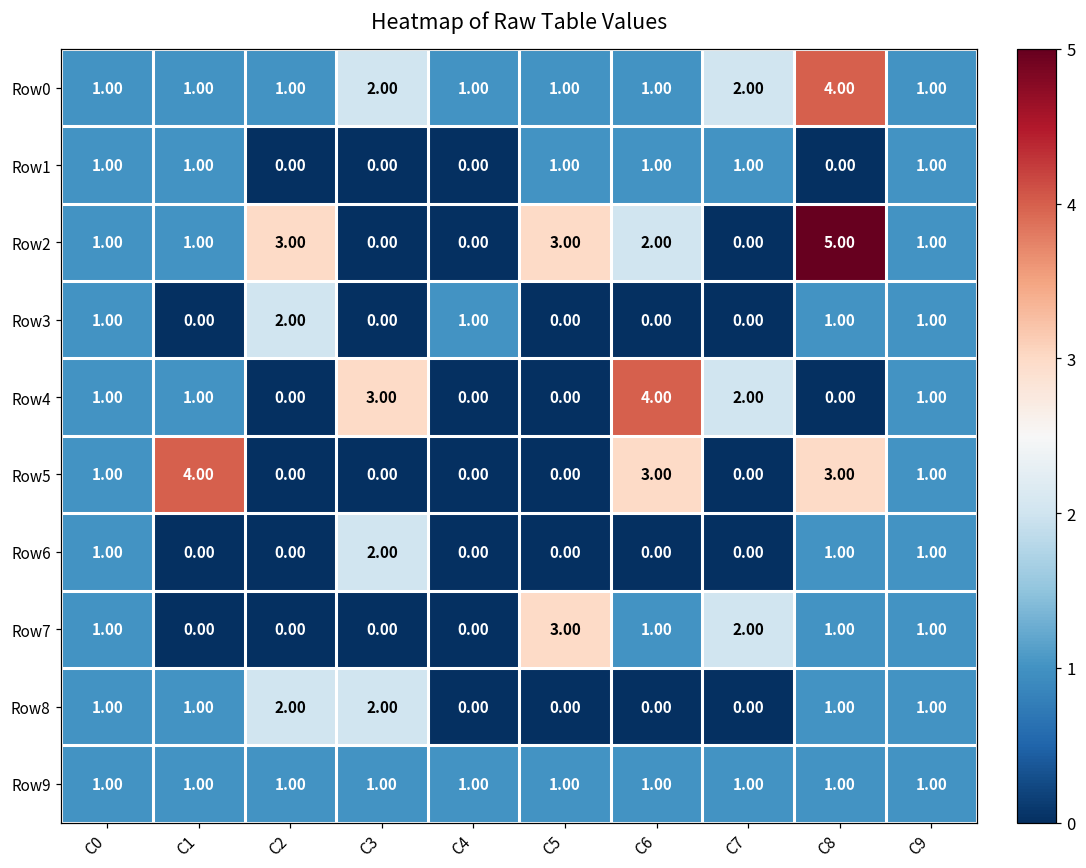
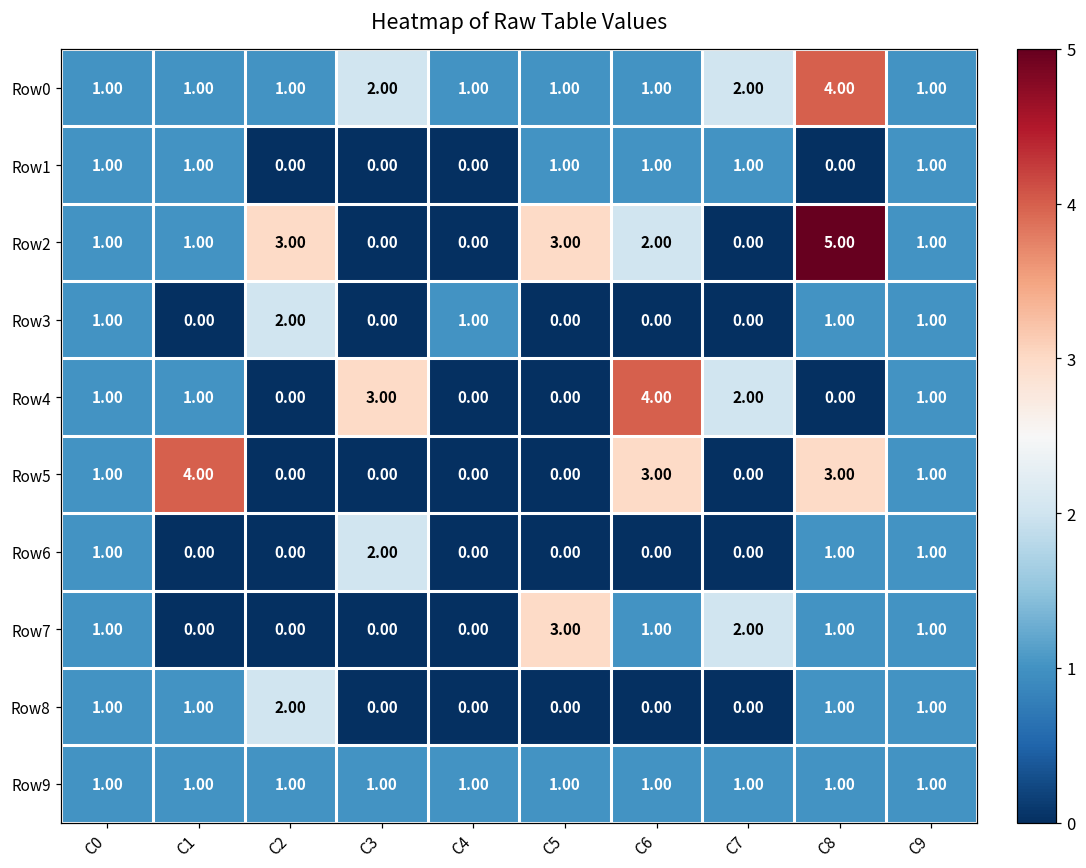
Row8, C3: 2.00 -> 0.00
